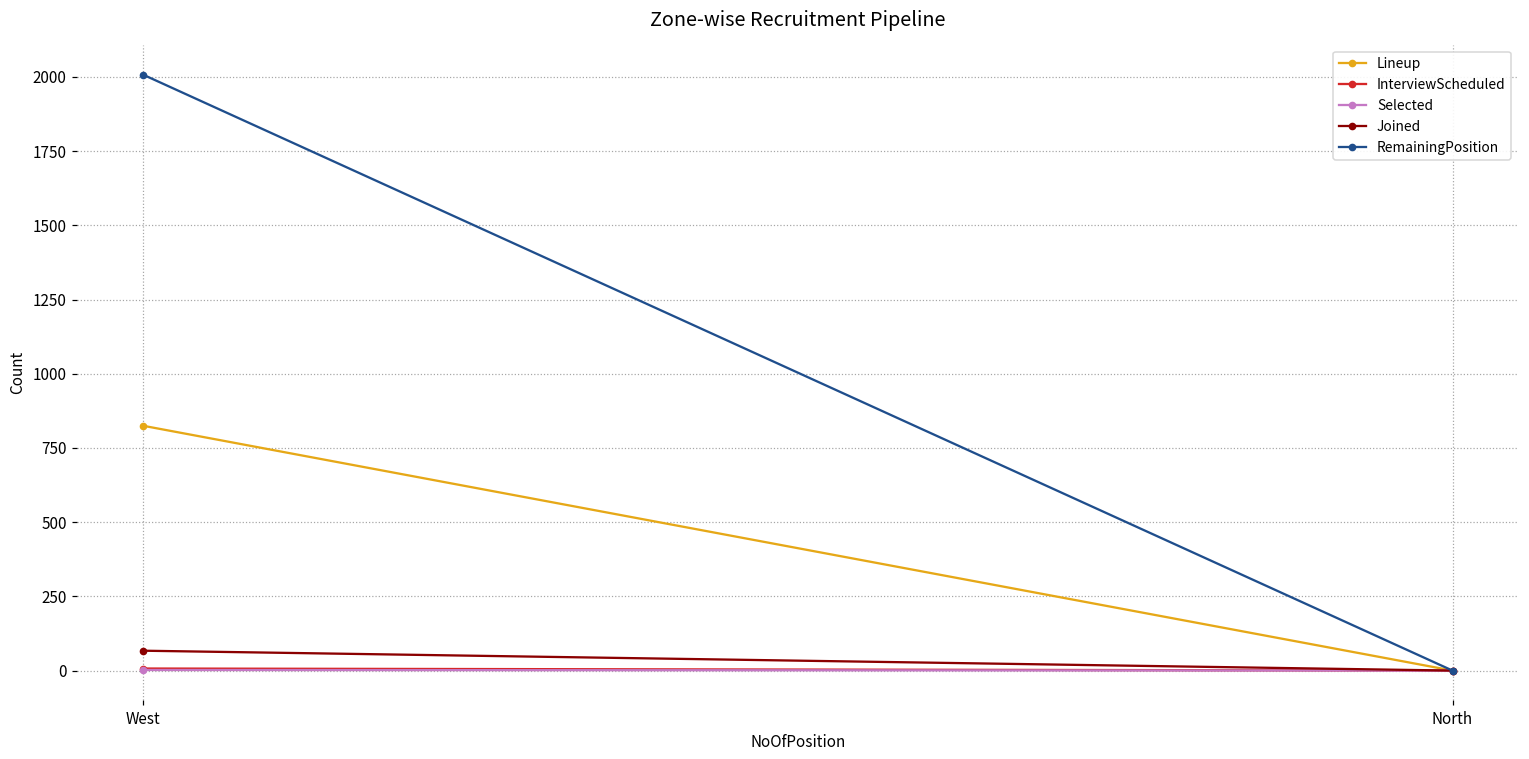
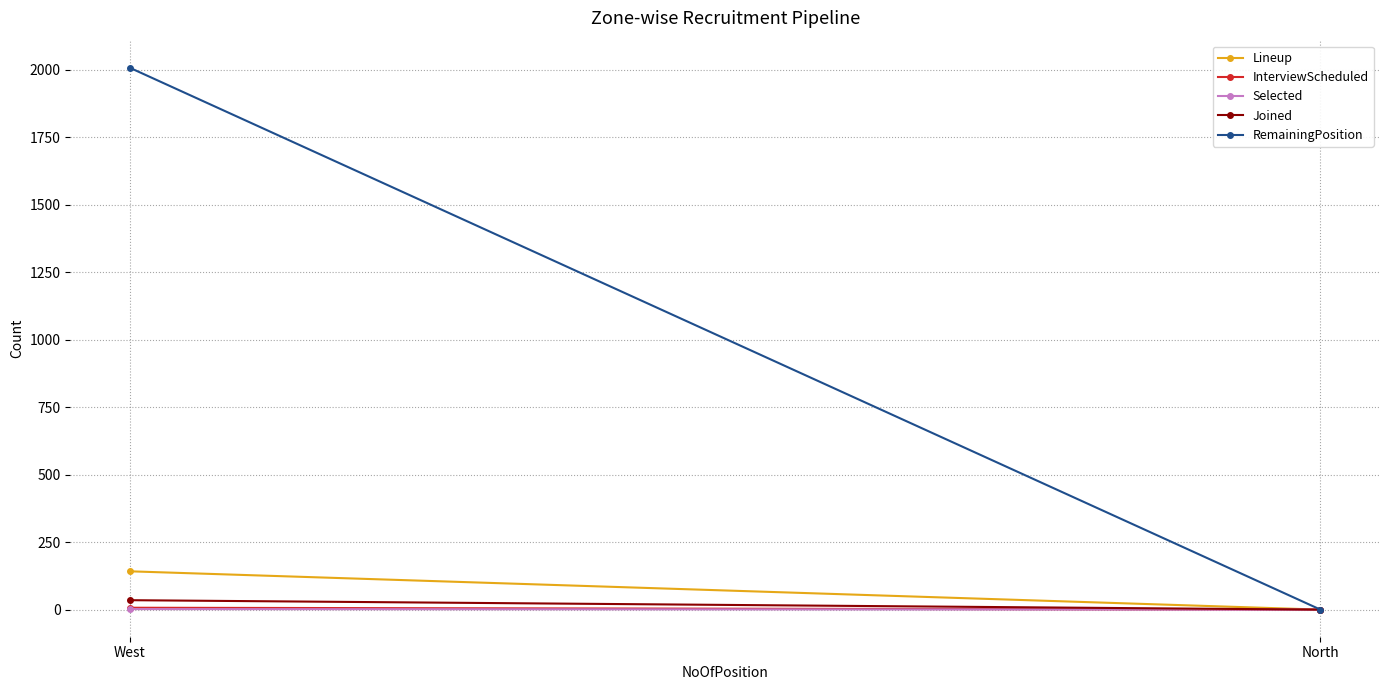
Lineup, West: 830 -> 140
Joined, West: 70 -> 40
